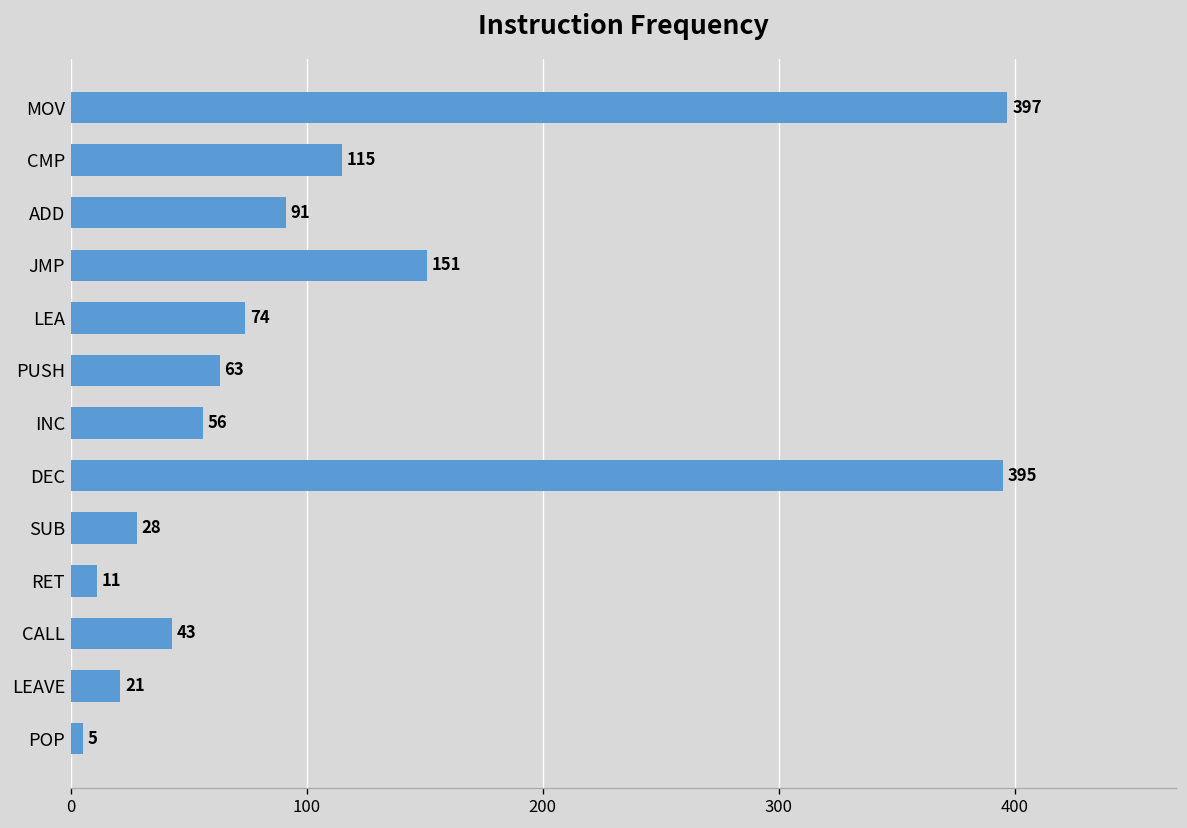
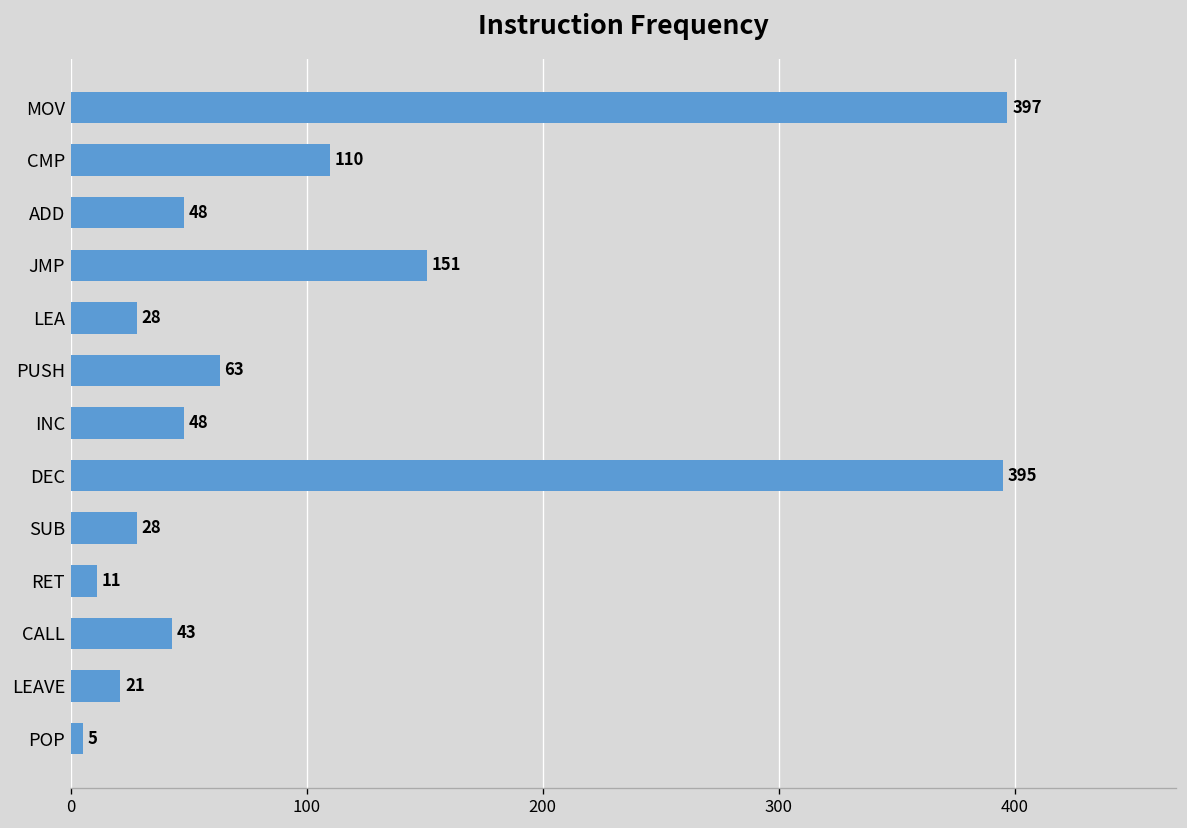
CMP: 115 -> 110
ADD: 91 -> 48
LEA: 74 -> 28
INC: 56 -> 48
